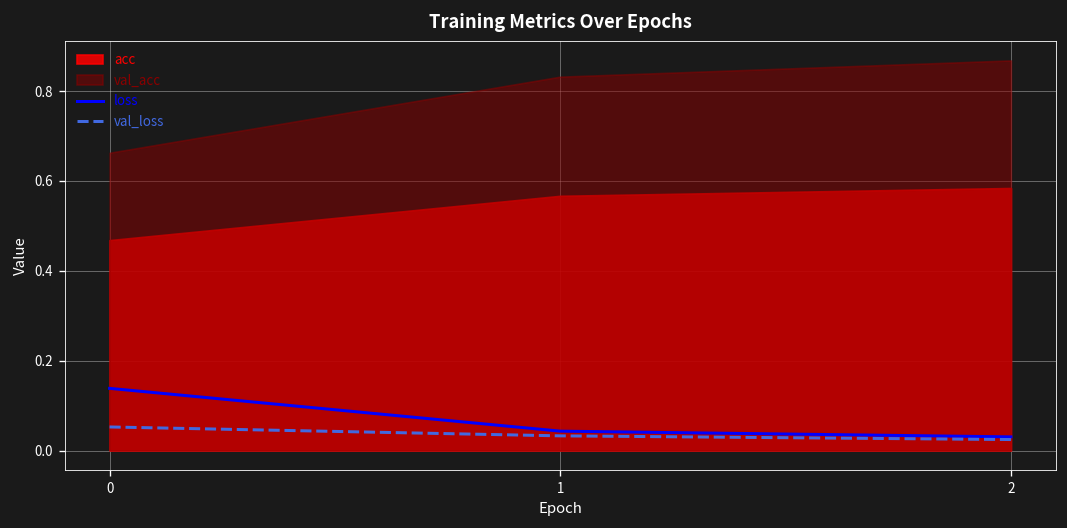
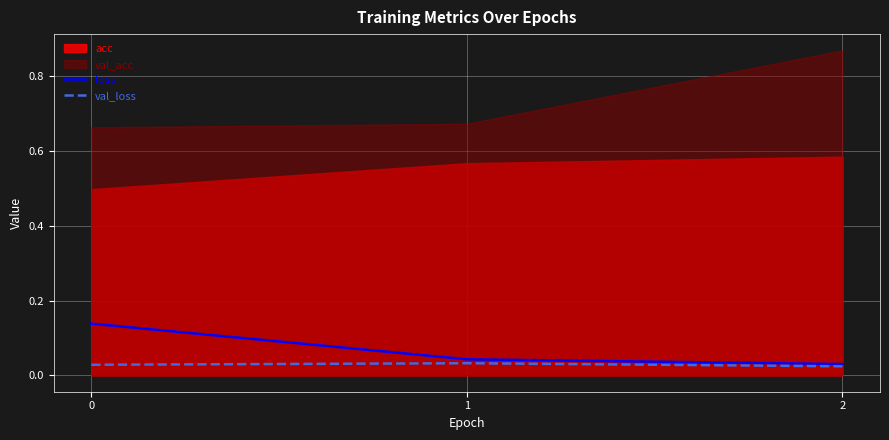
acc, 0: 0.47 -> 0.50
val_loss, 0: 0.05 -> 0.03
val_acc, 1: 0.83 -> 0.67
